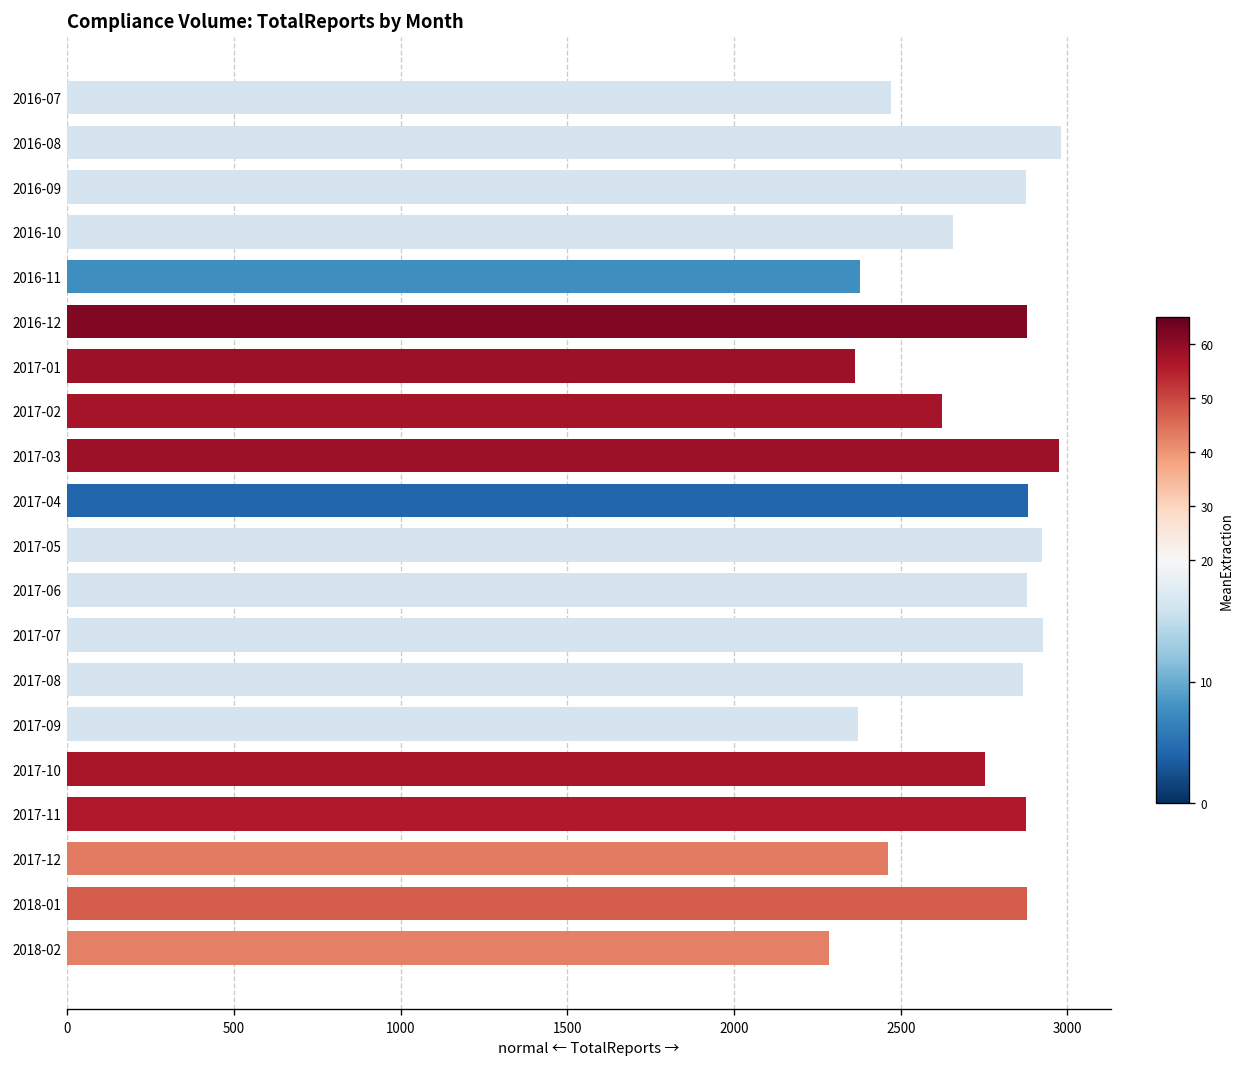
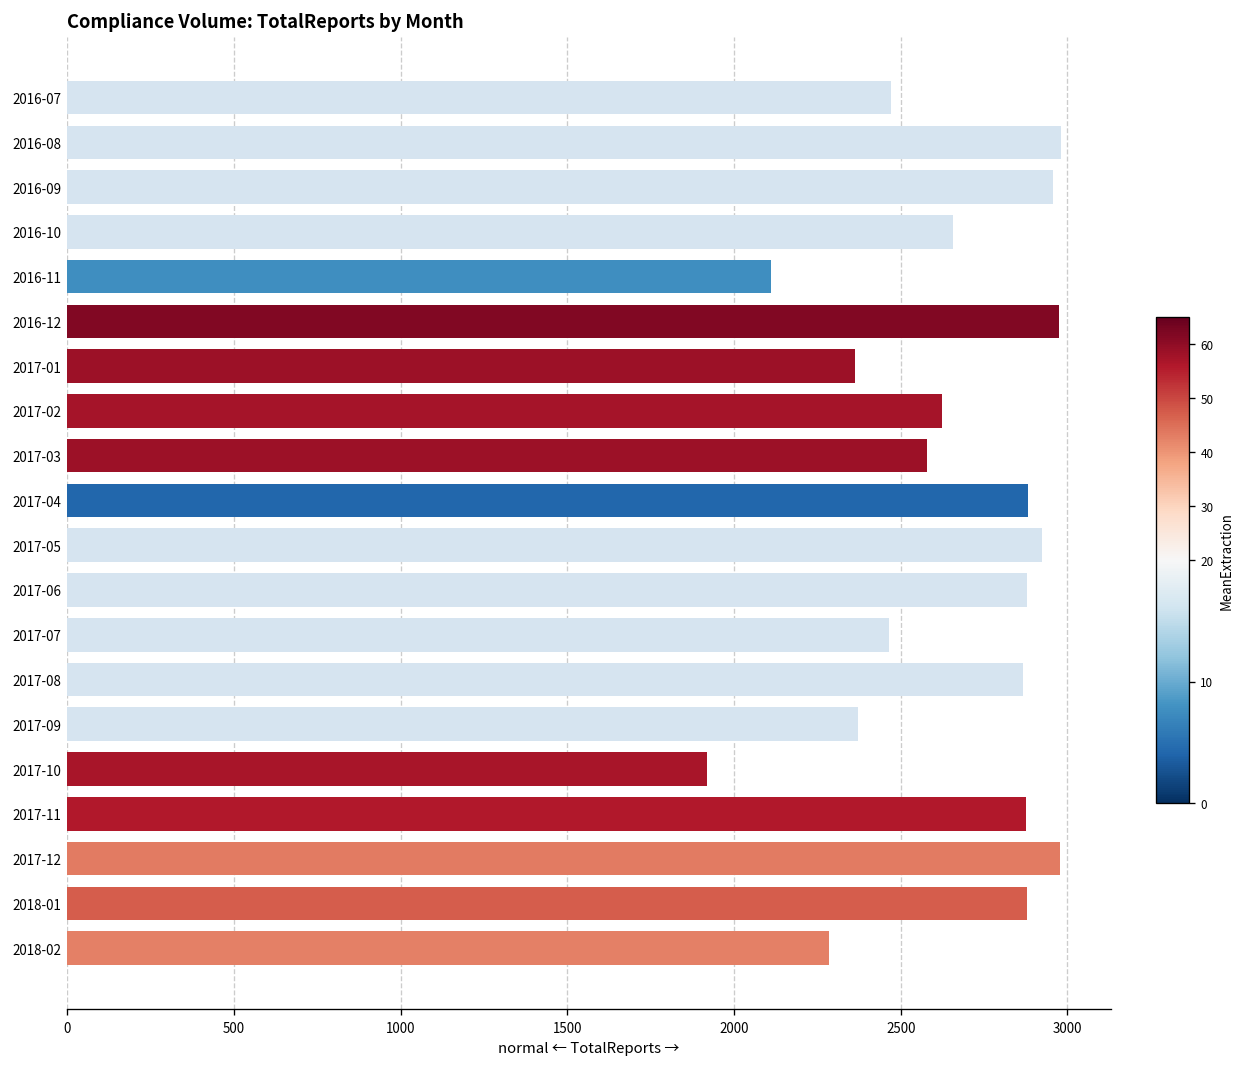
2016-09: 2880 -> 2960
2016-11: 2380 -> 2110
2016-12: 2880 -> 2980
2017-03: 2980 -> 2580
2017-07: 2930 -> 2470
2017-10: 2750 -> 1920
2017-12: 2460 -> 2980
